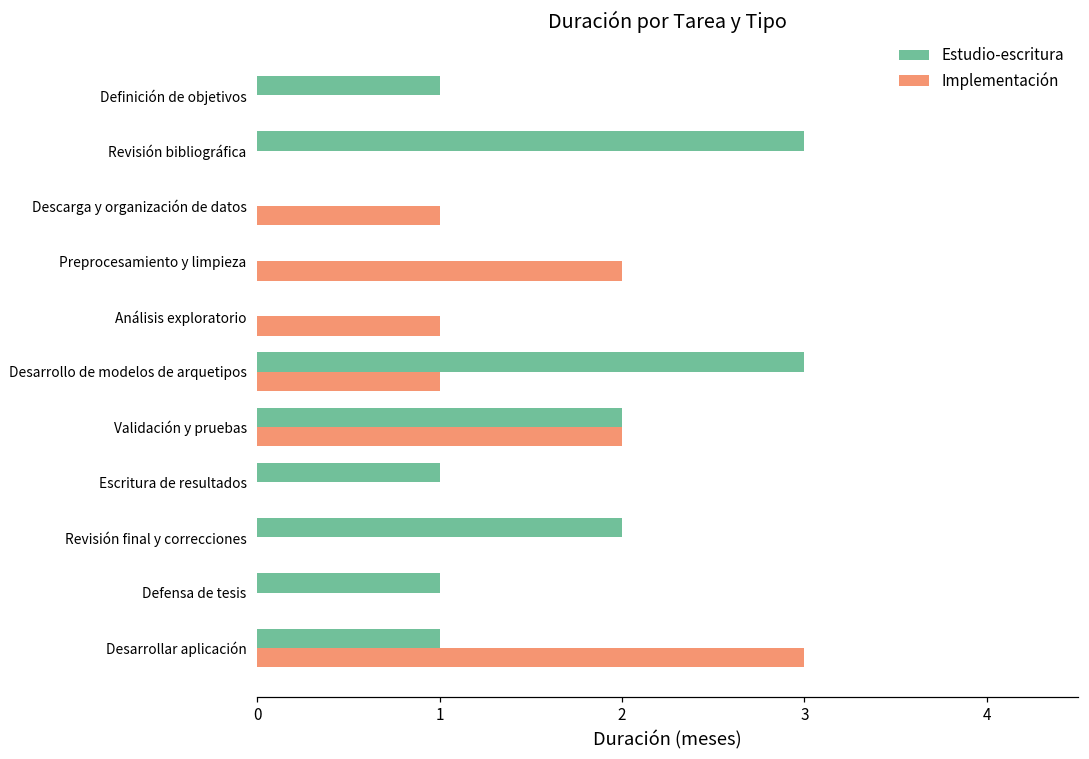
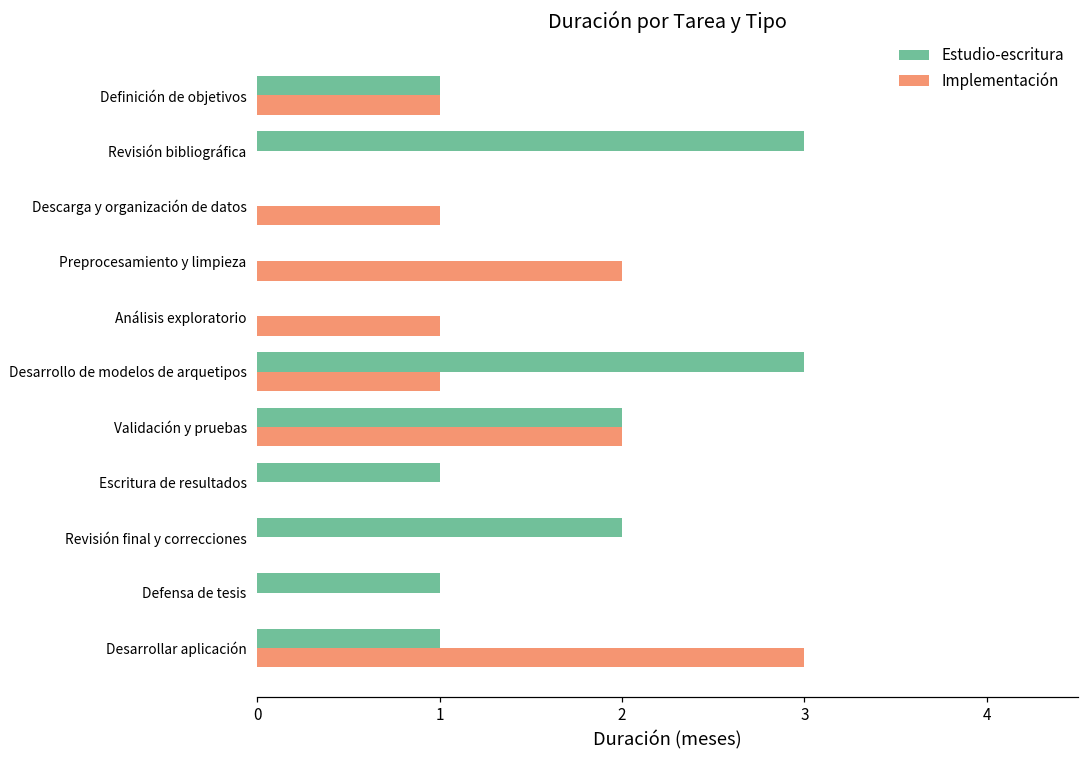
Implementación, Definición de objetivos: 0 -> 1
